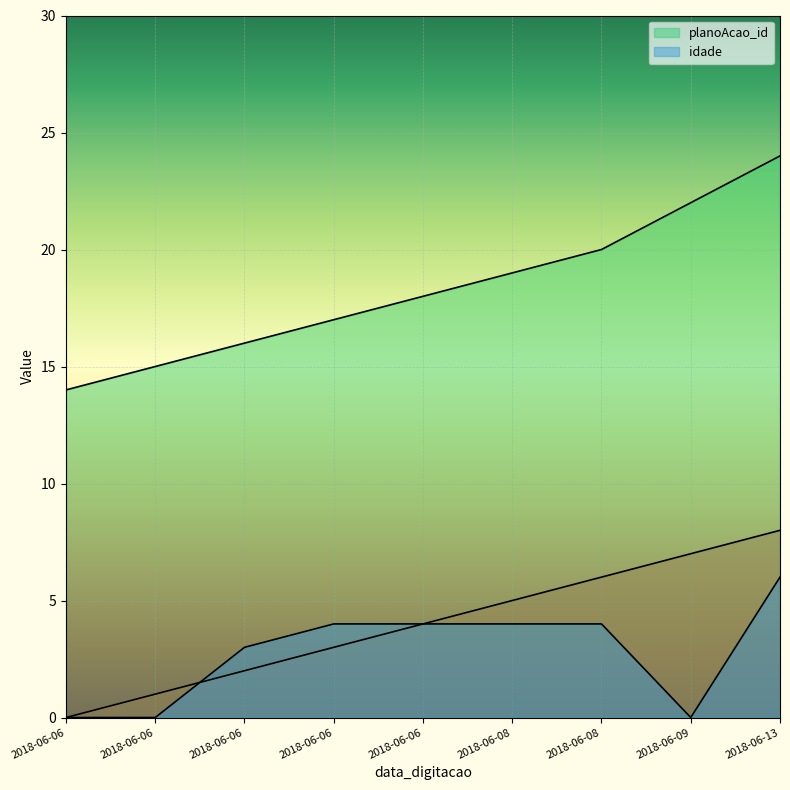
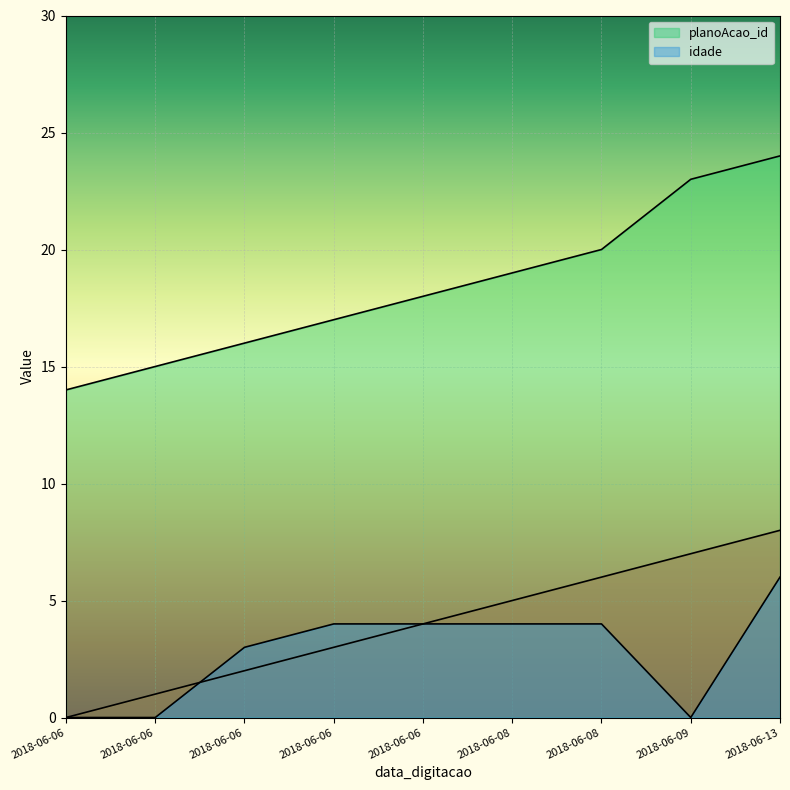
planoAcao_id, 2018-06-09: 22 -> 23
